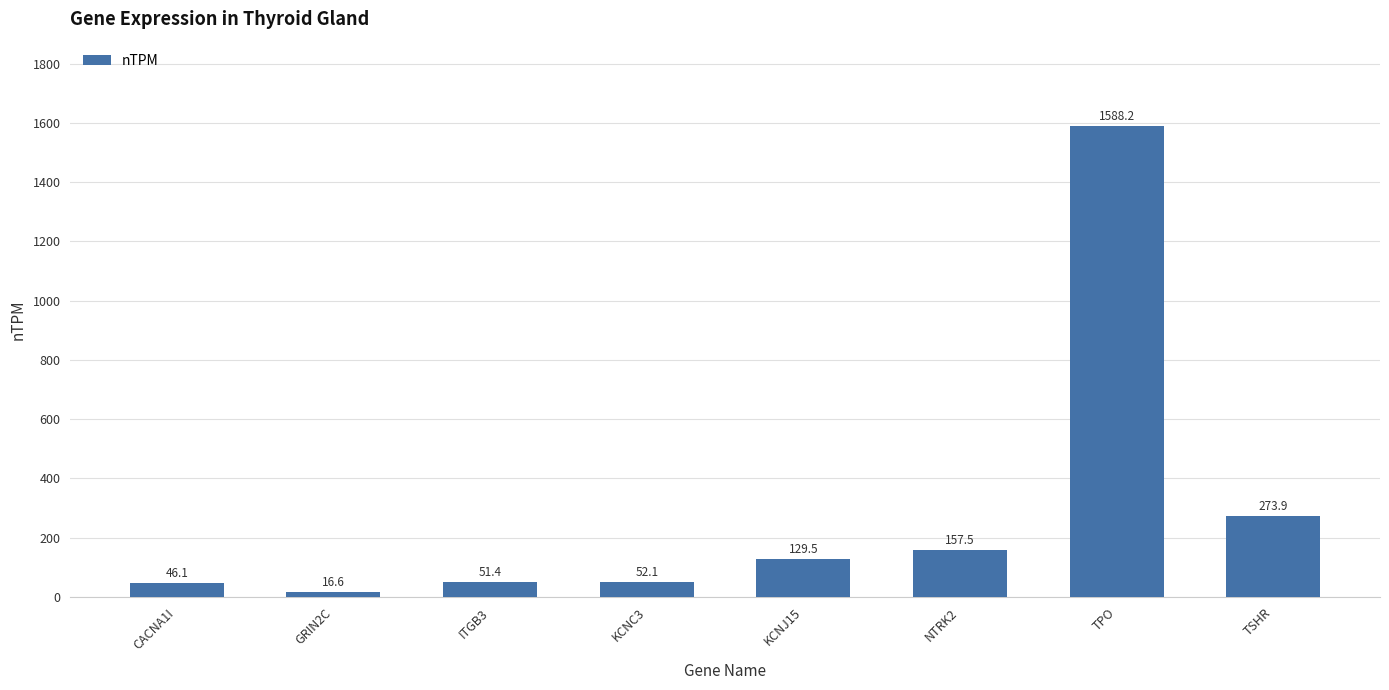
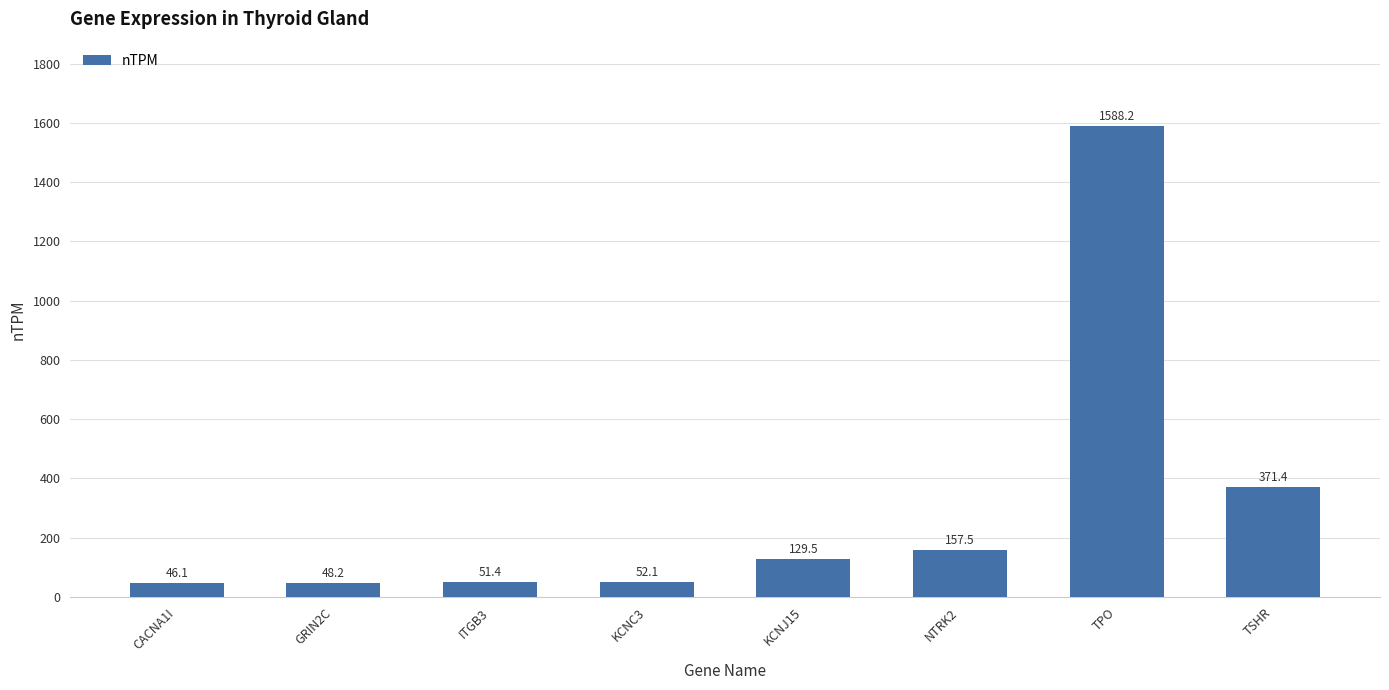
GRIN2C: 16.6 -> 48.2
TSHR: 273.9 -> 371.4
